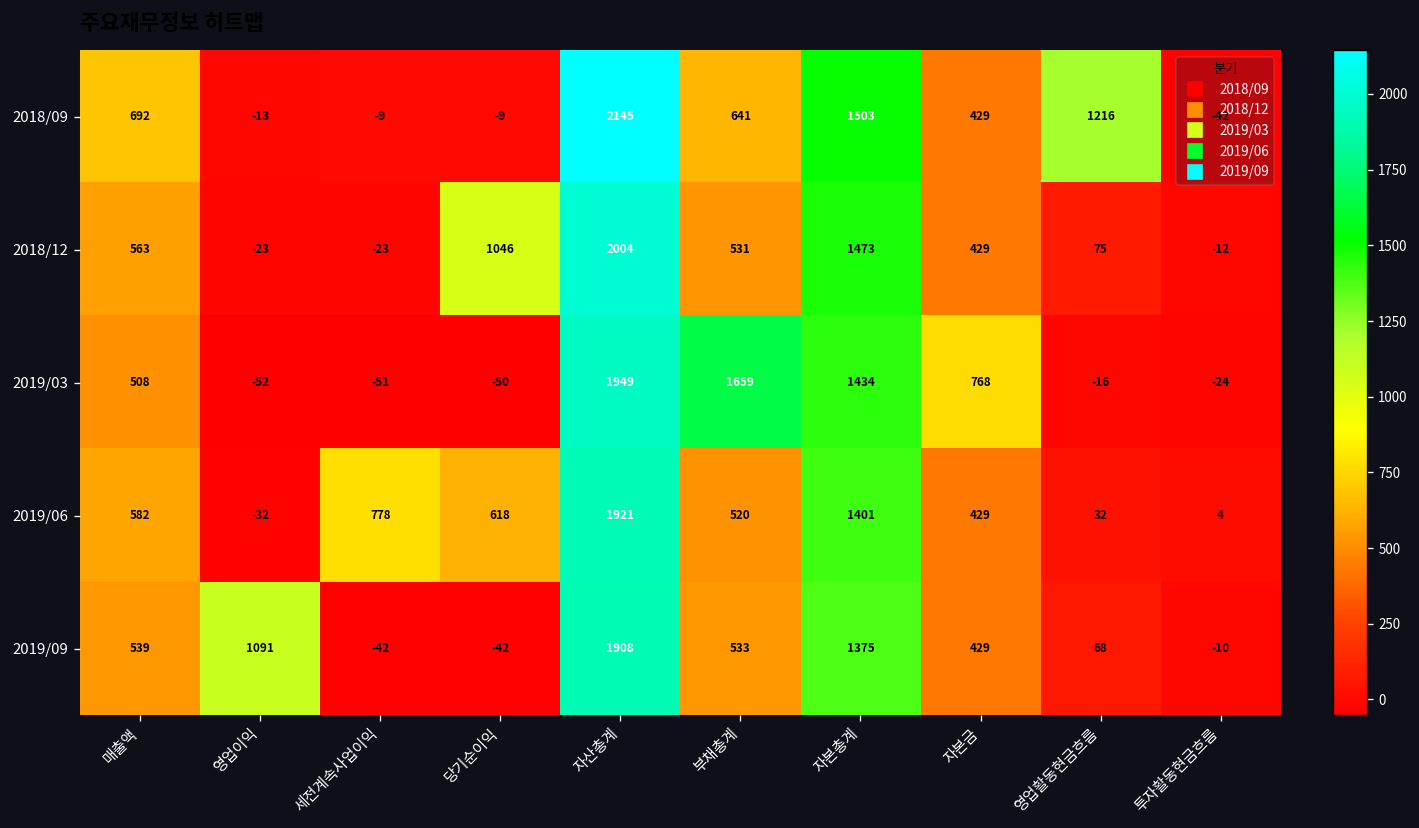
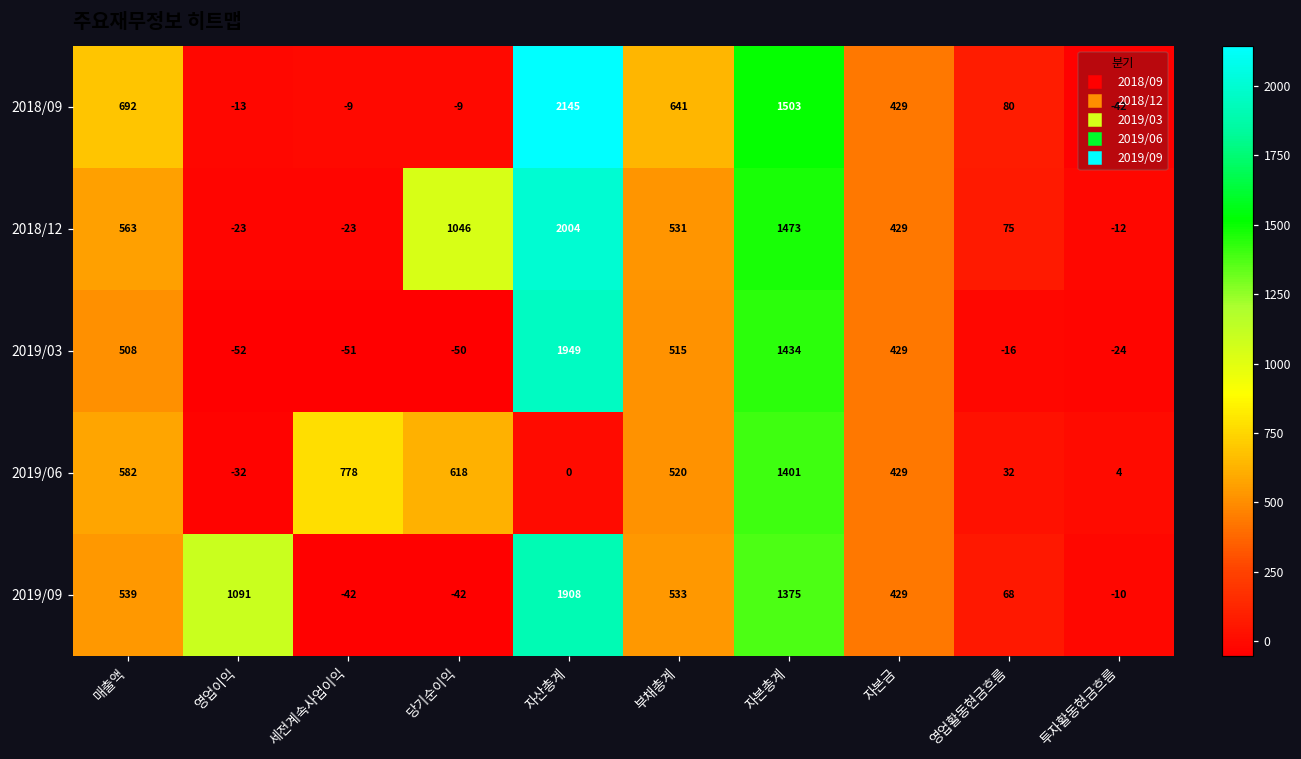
2018/09, 영업활동현금흐름: 1216 -> 80
2019/03, 부채총계: 1659 -> 515
2019/03, 자본금: 768 -> 429
2019/06, 자산총계: 1921 -> 0
